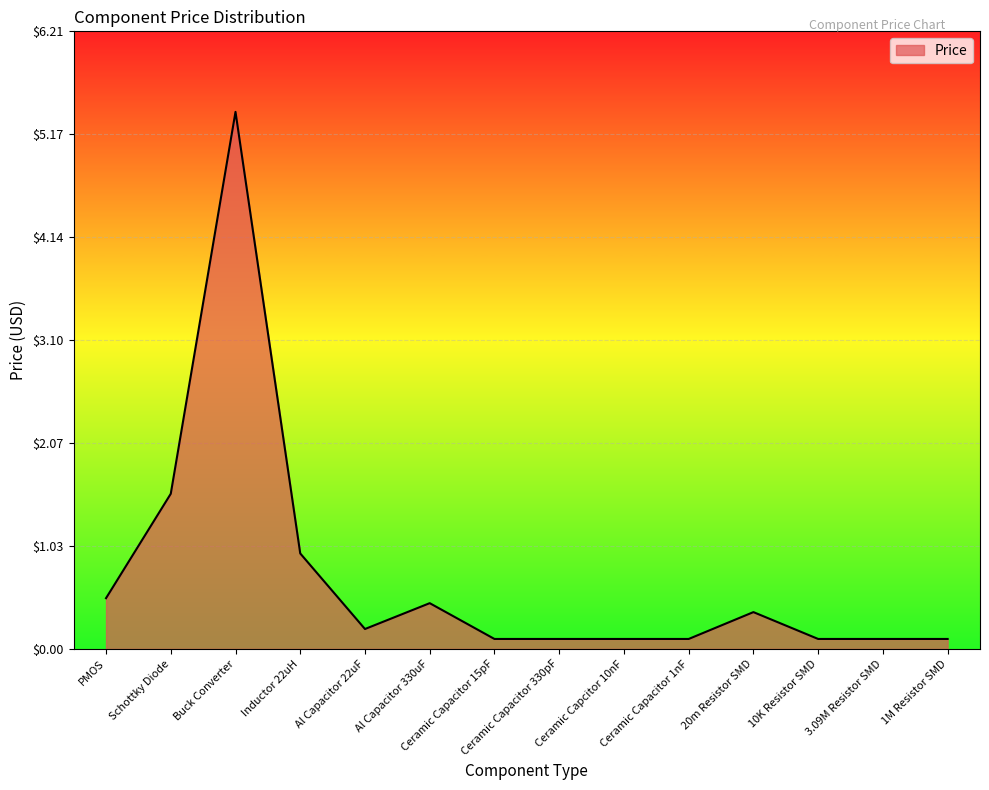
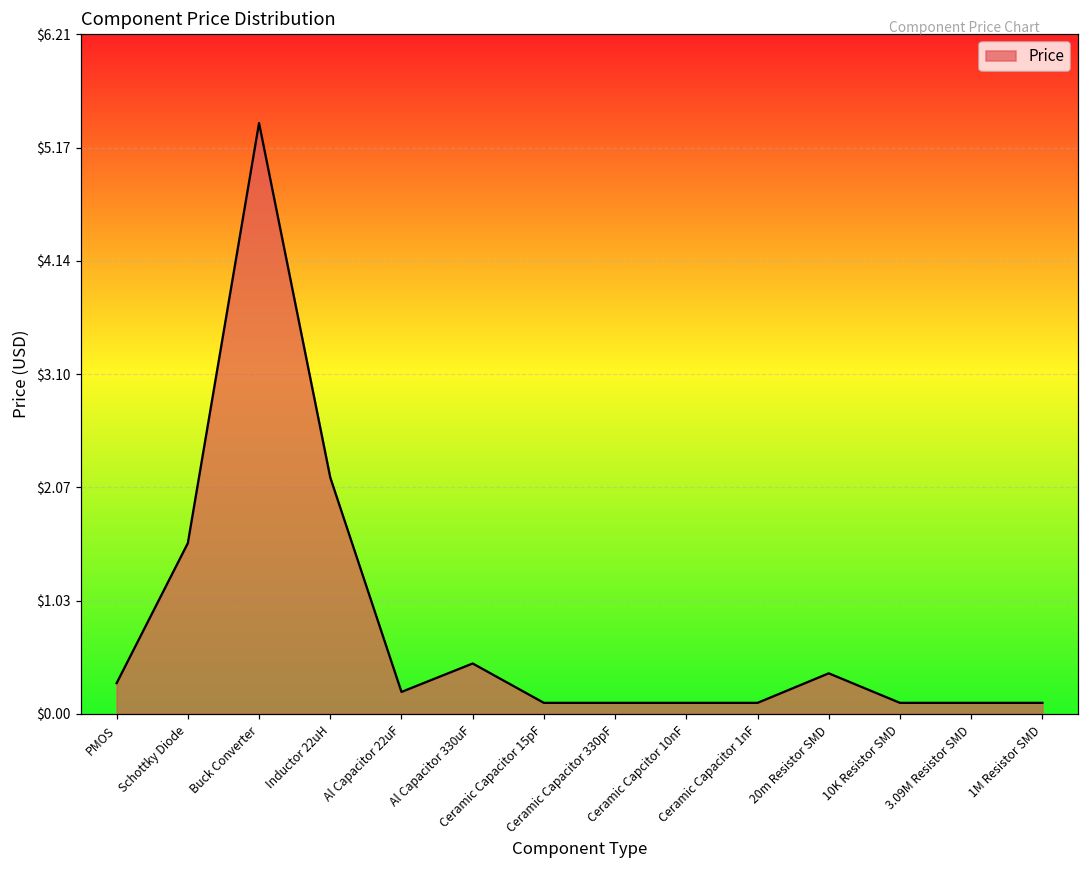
PMOS: $0.5 -> $0.3
Inductor 22uH: $1.0 -> $2.2
